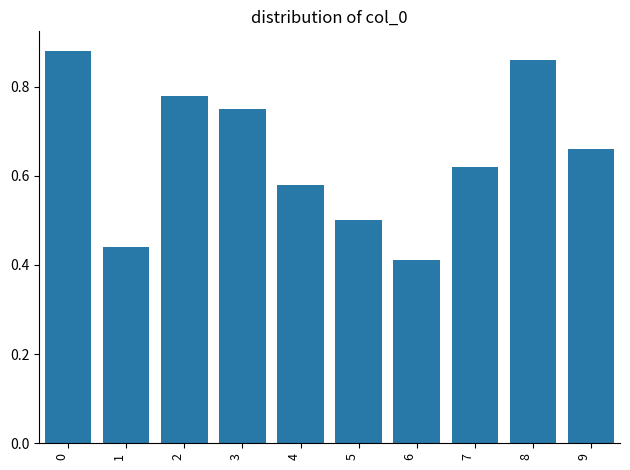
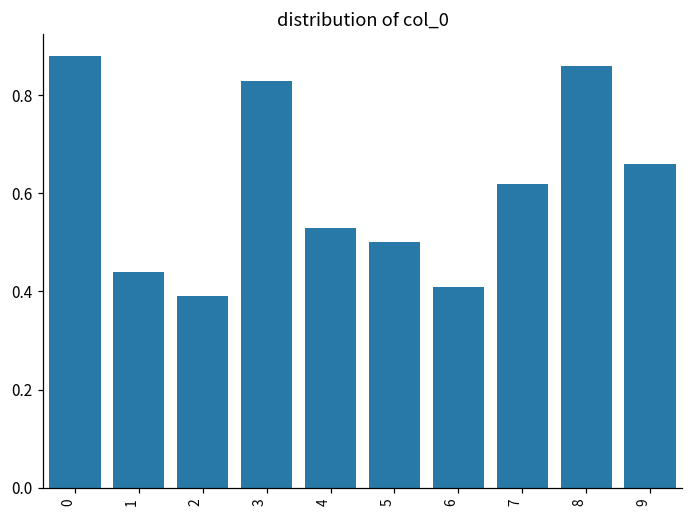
2: 0.78 -> 0.39
3: 0.75 -> 0.83
4: 0.58 -> 0.53
